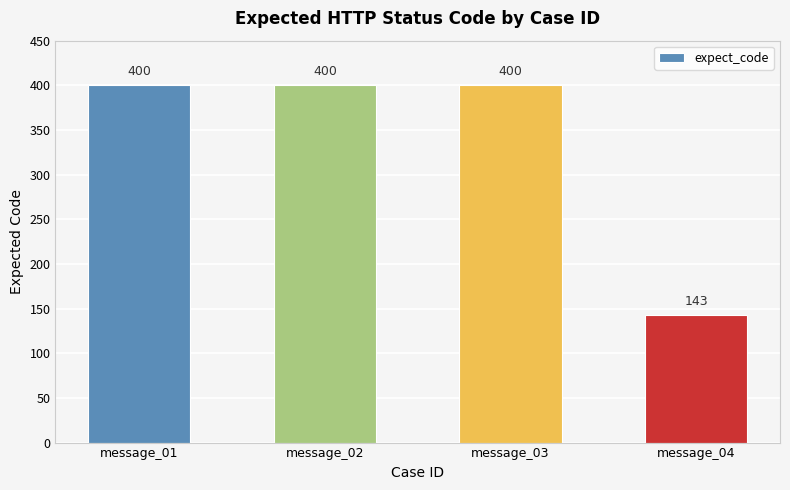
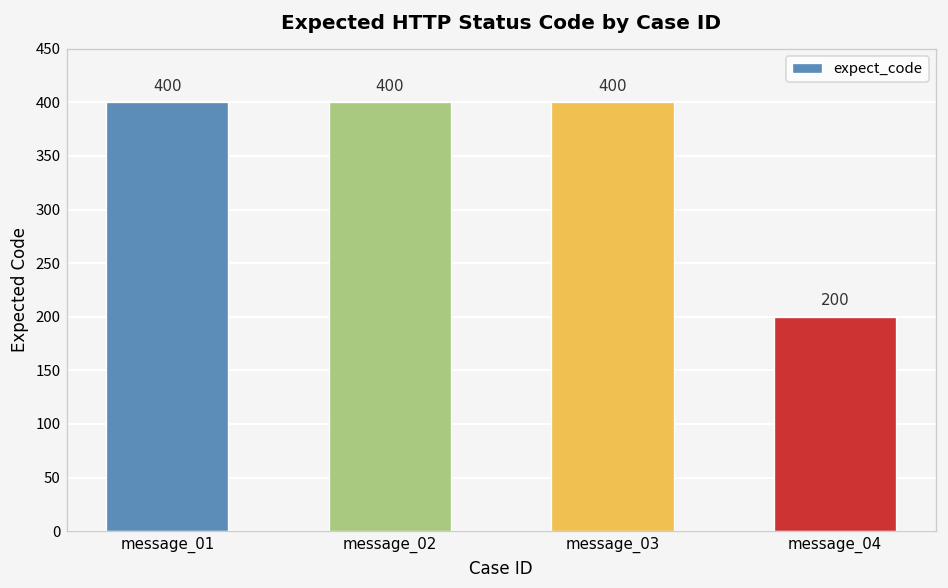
message_04: 143 -> 200
